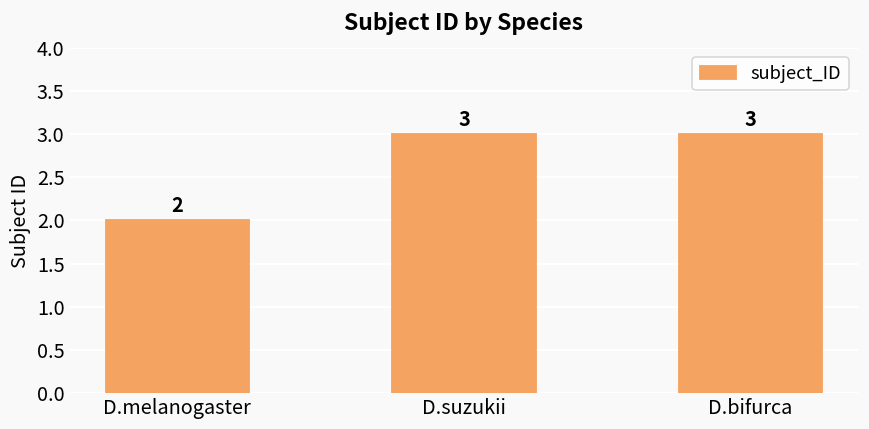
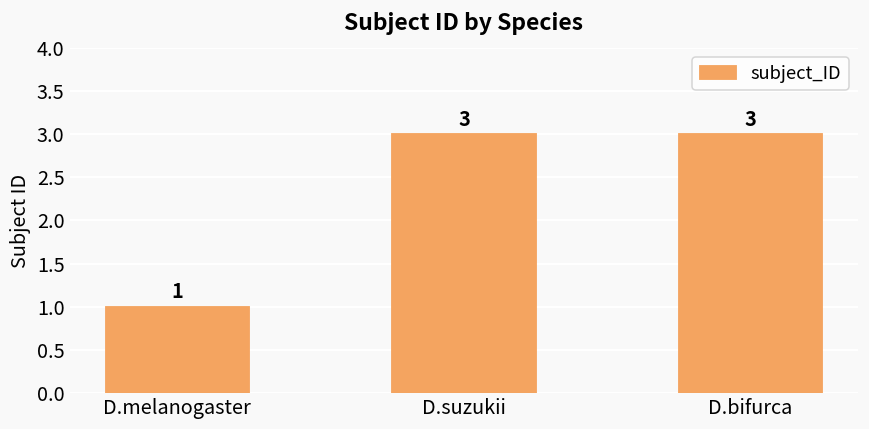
D.melanogaster: 2 -> 1
